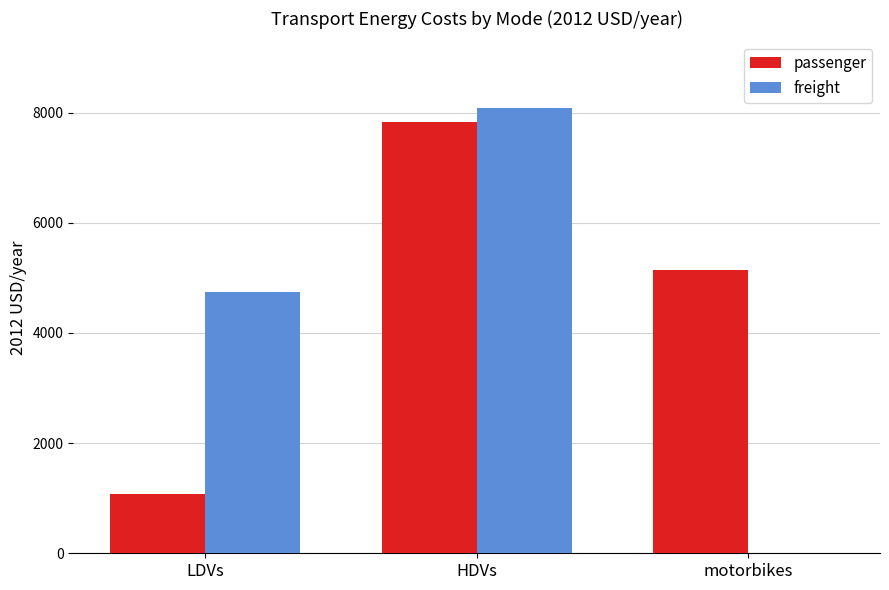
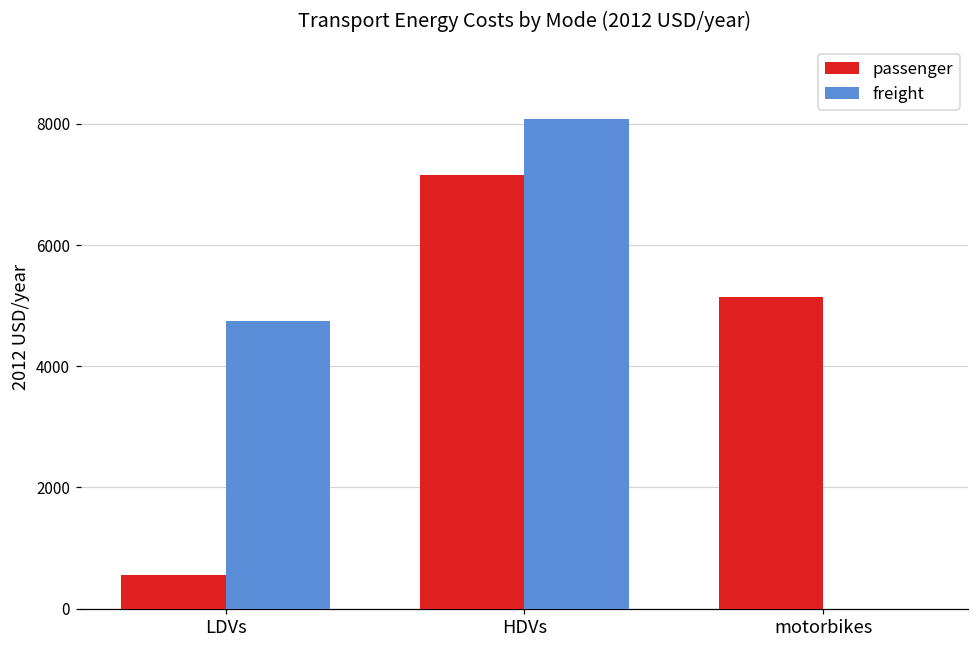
passenger, LDVs: 1100 -> 600
passenger, HDVs: 7800 -> 7200
